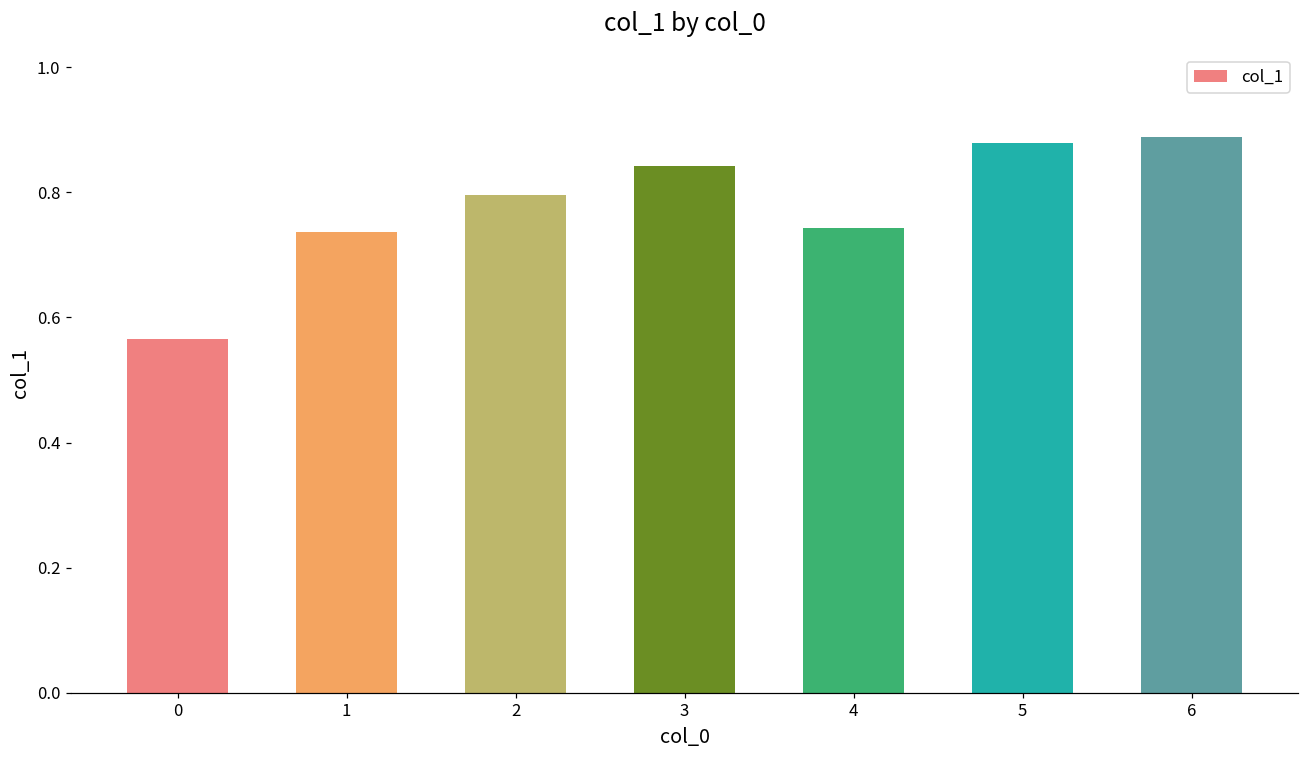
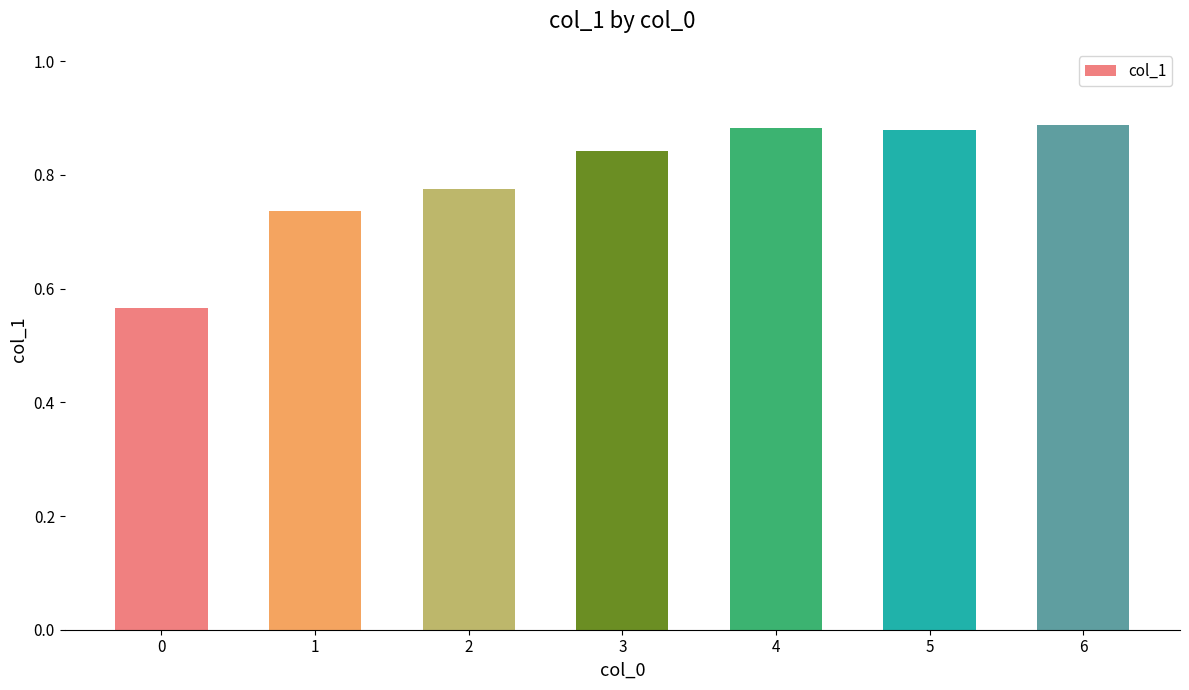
2: 0.80 -> 0.77
4: 0.74 -> 0.88
